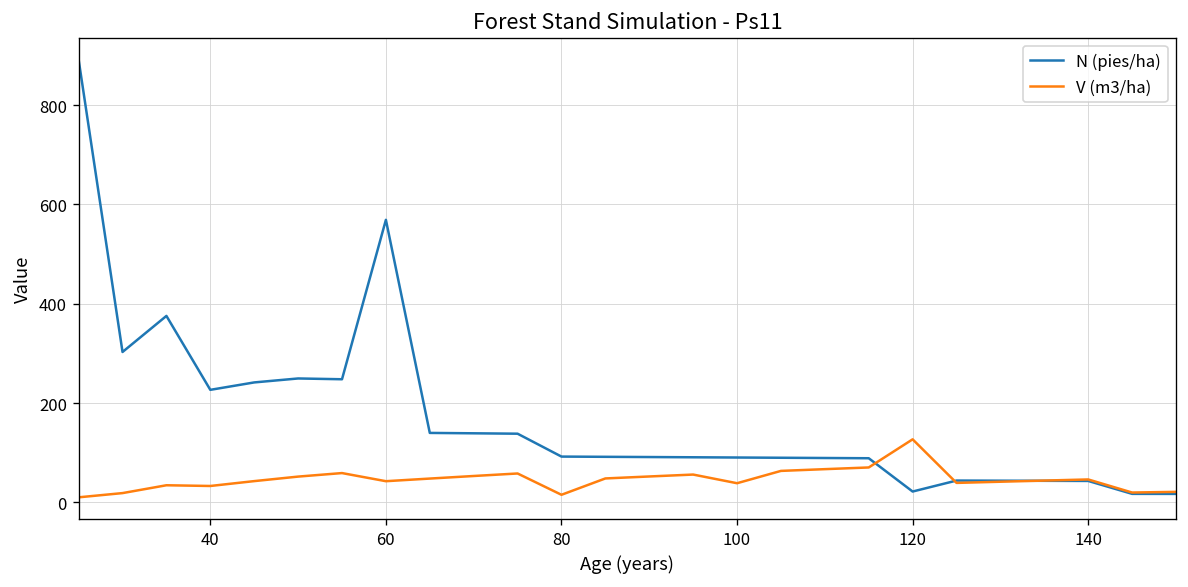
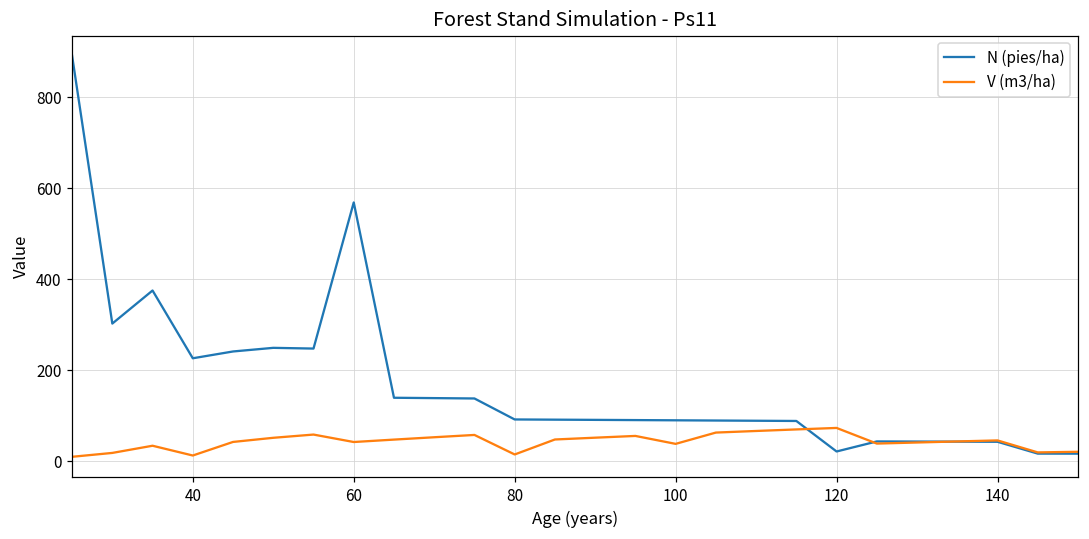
V (m3/ha), 40: 30 -> 10
V (m3/ha), 120: 130 -> 70
